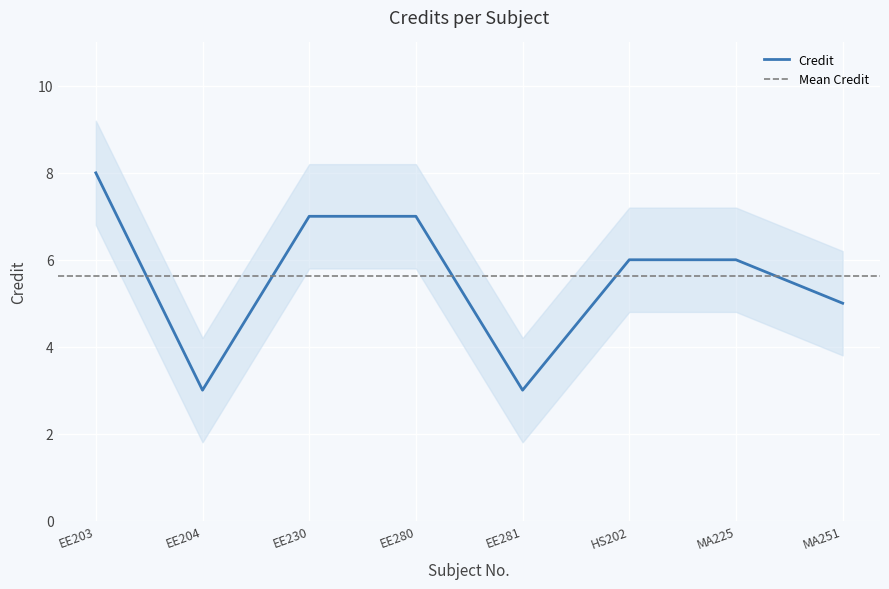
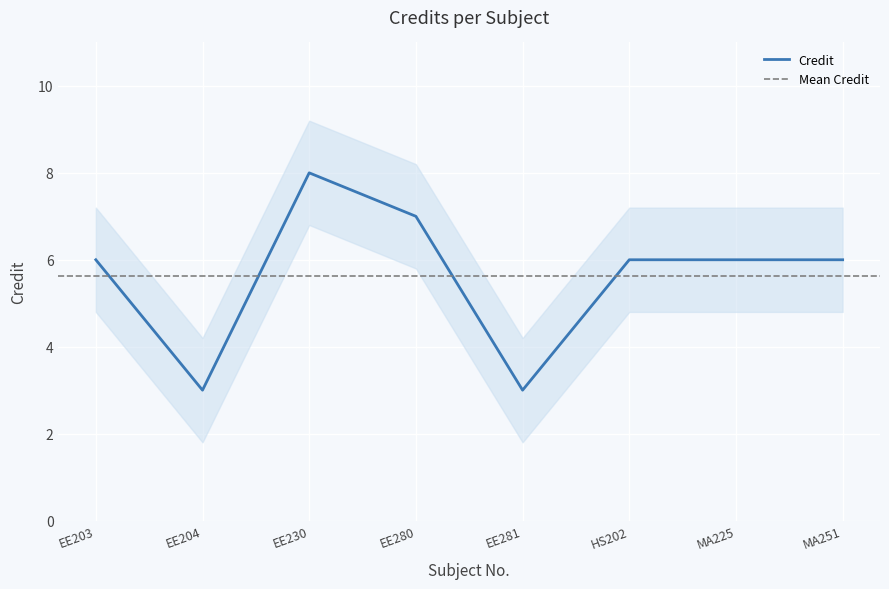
Credit, EE203: 8 -> 6
Credit, EE230: 7 -> 8
Credit, MA251: 5 -> 6
